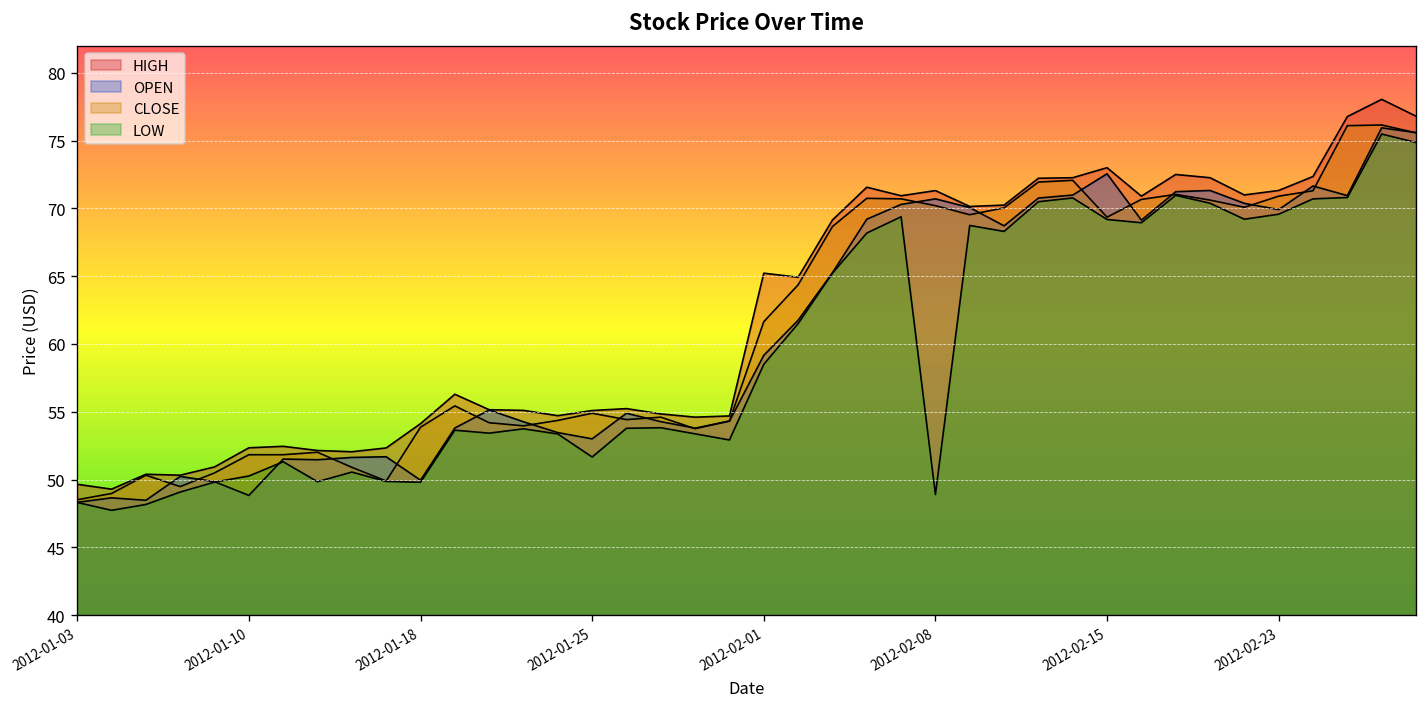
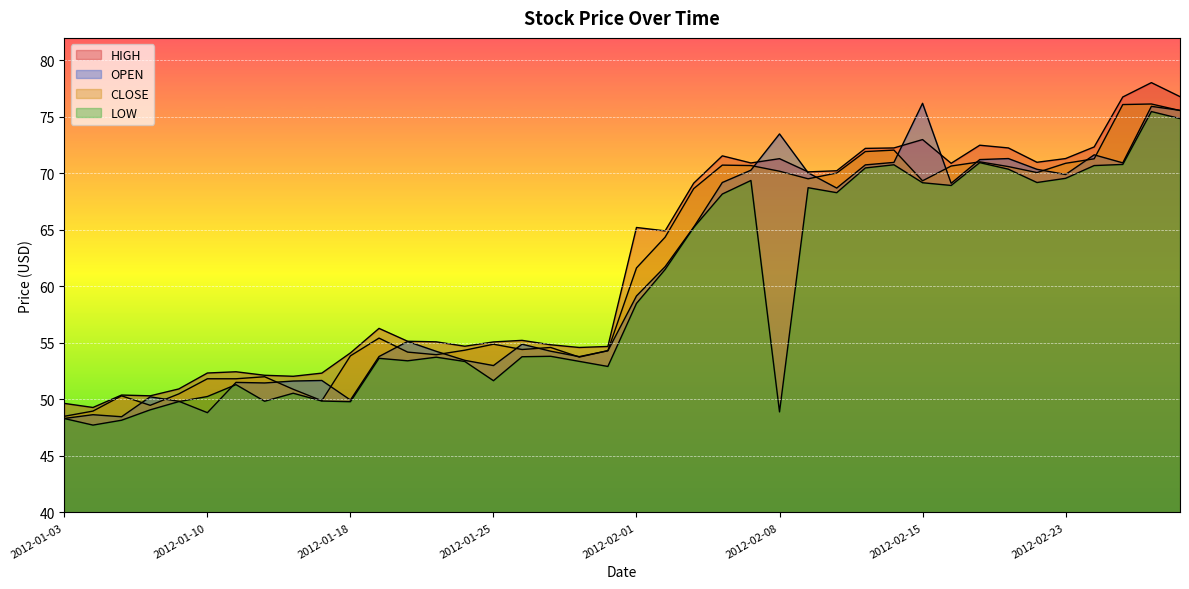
OPEN, 2012-02-08: 70.7 -> 73.5
OPEN, 2012-02-15: 72.6 -> 76.2
